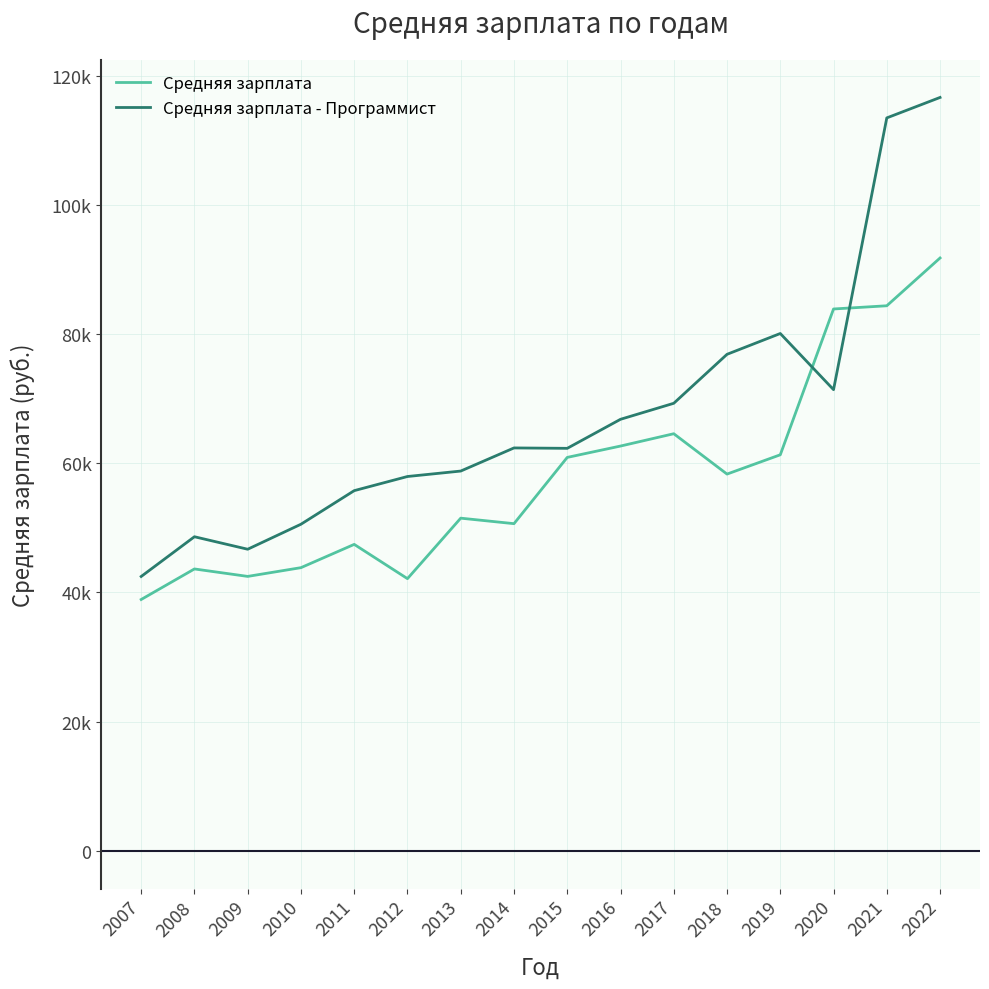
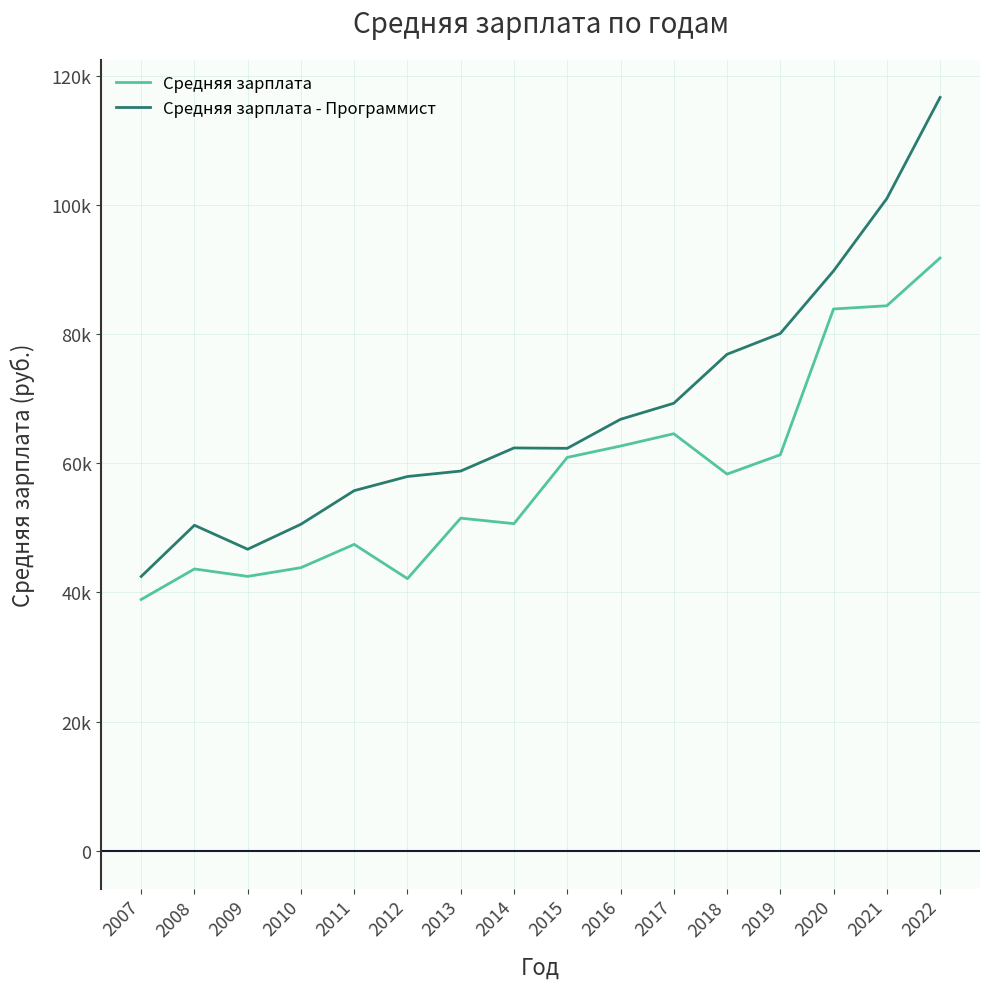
Средняя зарплата - Программист, 2008: 49000 -> 50000
Средняя зарплата - Программист, 2020: 71000 -> 90000
Средняя зарплата - Программист, 2021: 113000 -> 101000
